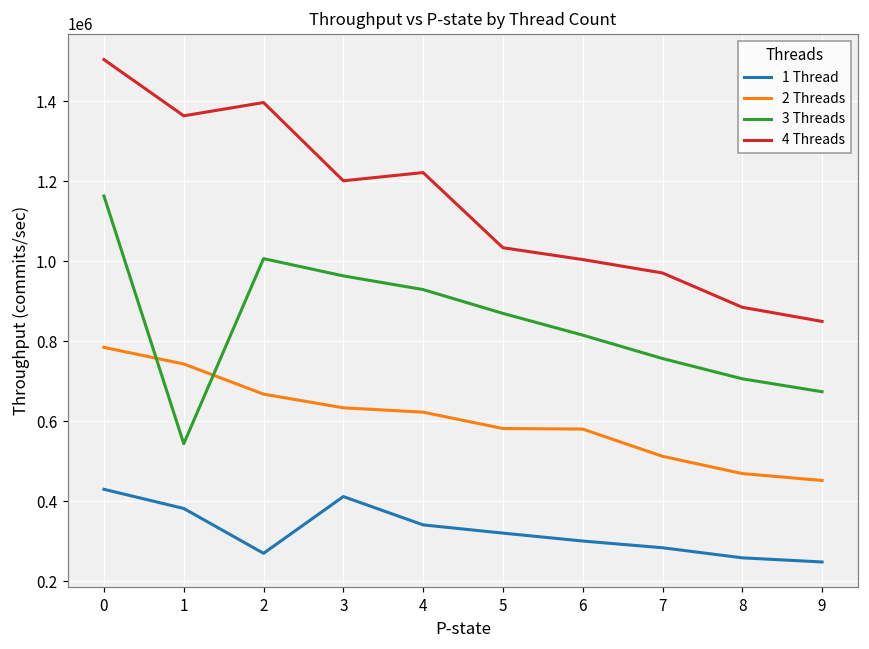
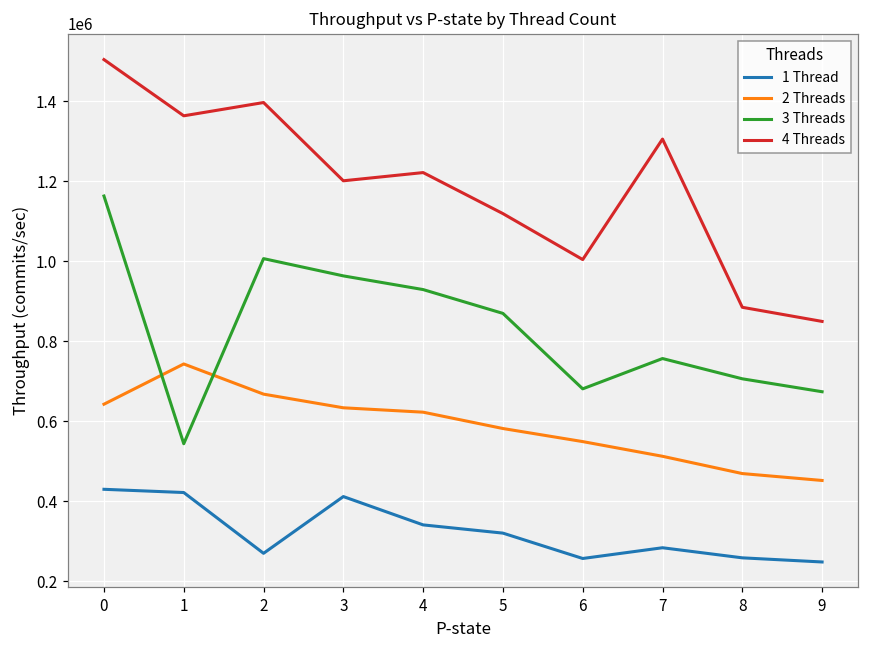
2 Threads, 0: 780000 -> 640000
1 Thread, 1: 380000 -> 420000
4 Threads, 5: 1030000 -> 1120000
1 Thread, 6: 300000 -> 260000
2 Threads, 6: 580000 -> 550000
3 Threads, 6: 820000 -> 680000
4 Threads, 7: 970000 -> 1310000
